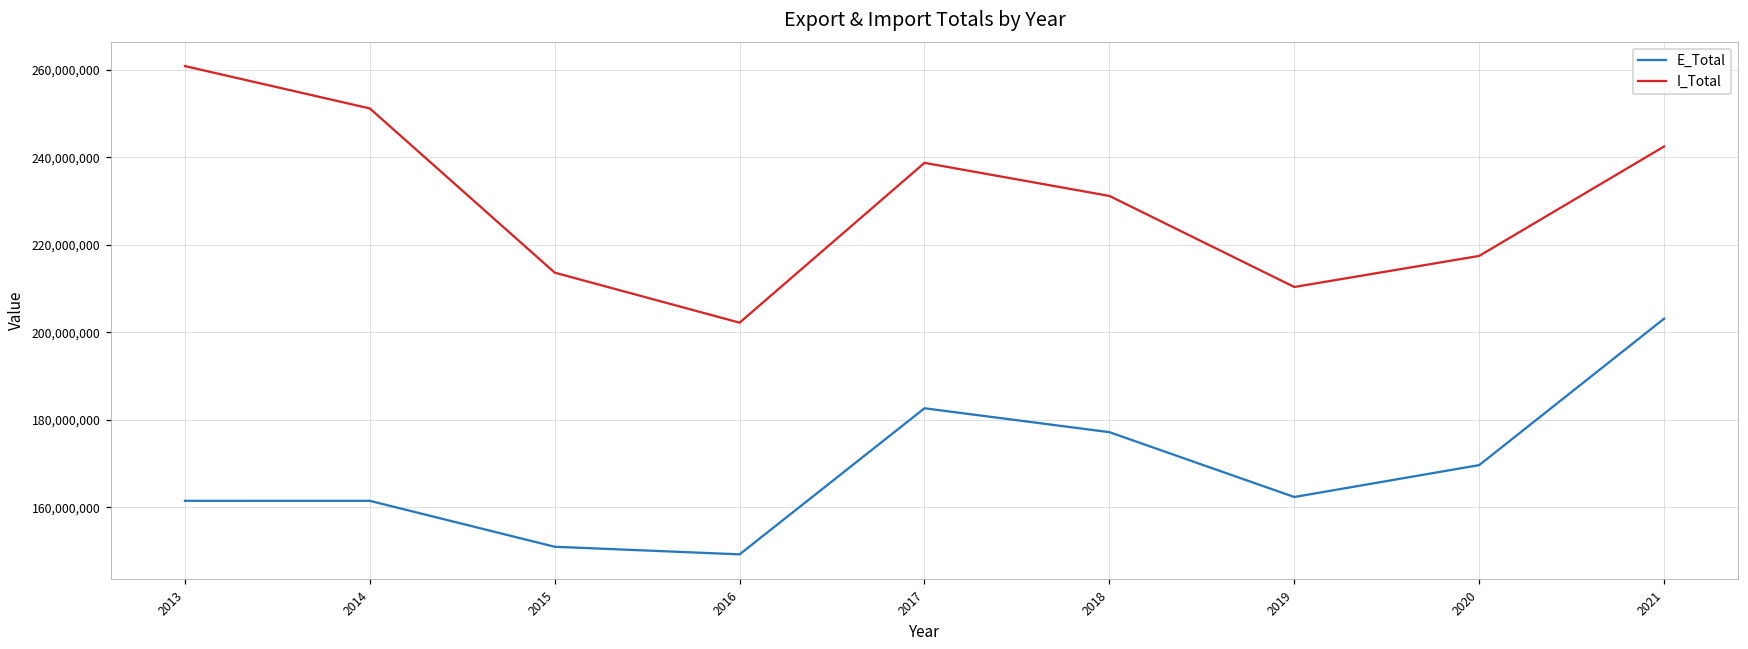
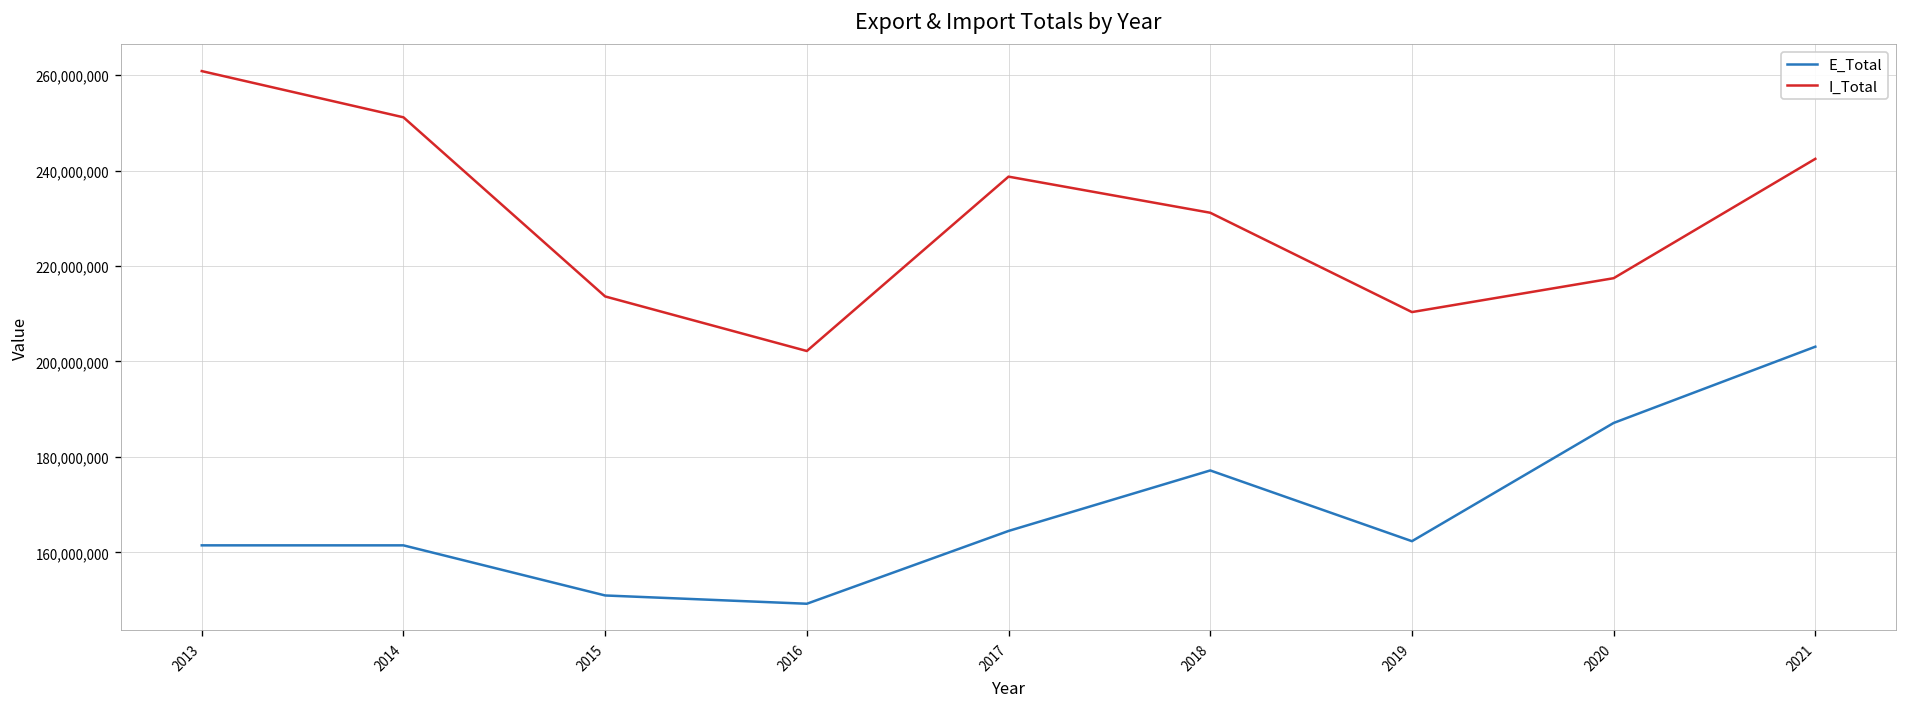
E_Total, 2017: 183,000,000 -> 164,000,000
E_Total, 2020: 170,000,000 -> 187,000,000
